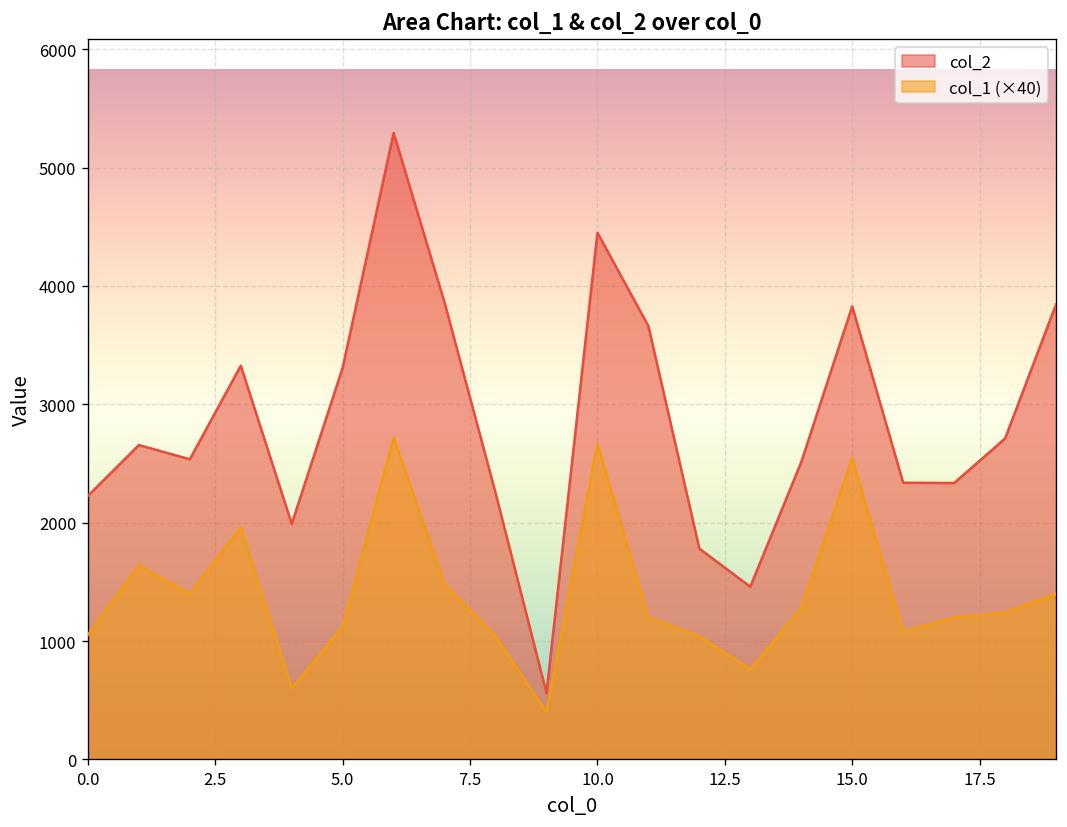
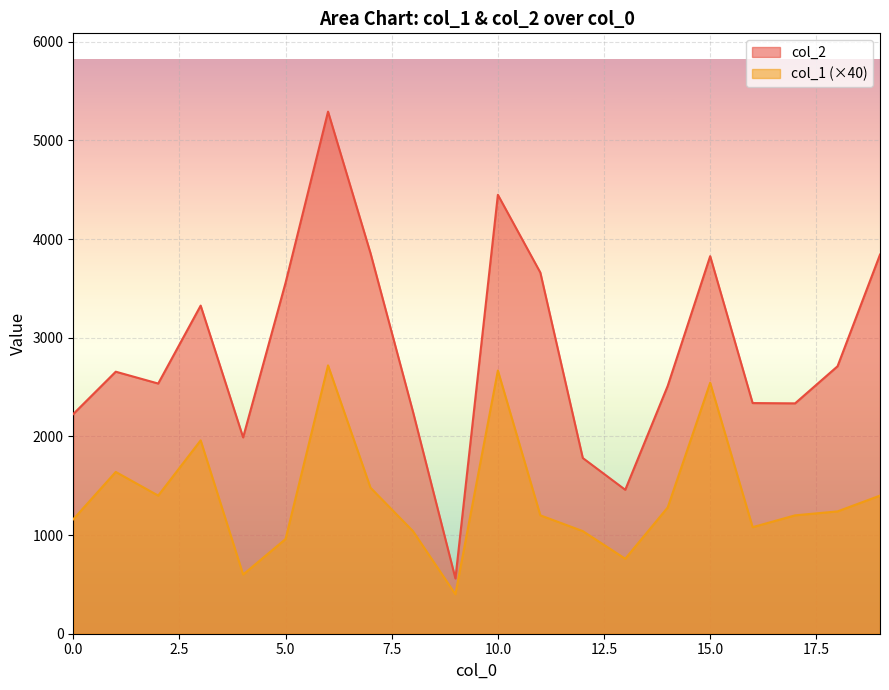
col_1 (×40), 0.0: 1100 -> 1200
col_2, 5.0: 3300 -> 3600
col_1 (×40), 5.0: 1100 -> 1000
